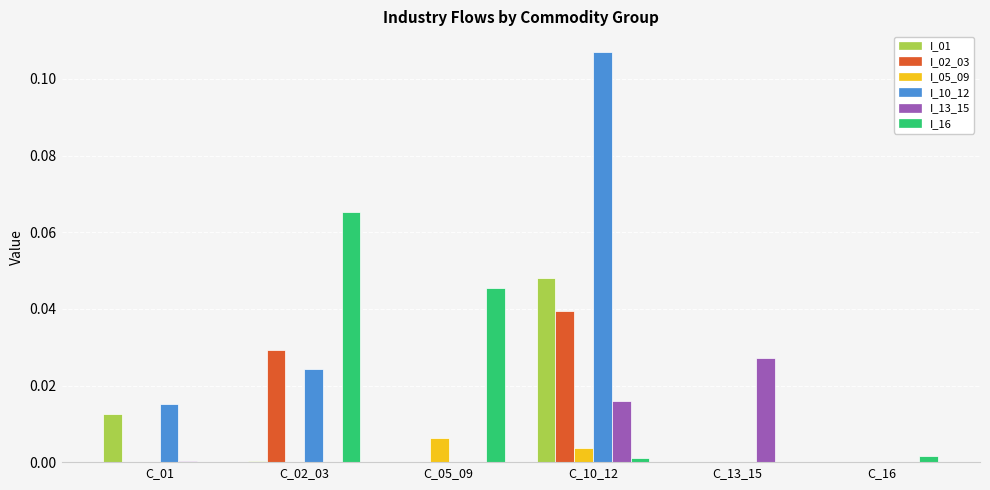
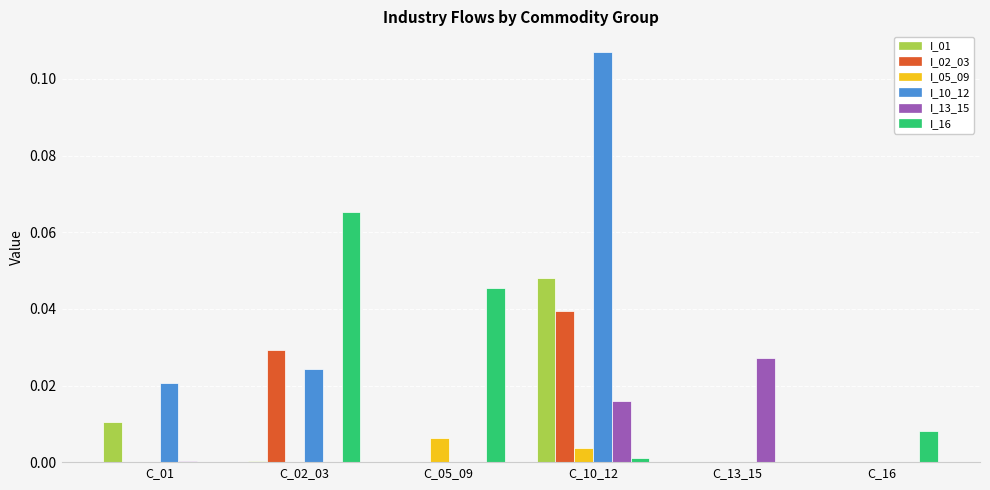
I_01, C_01: 0.012 -> 0.010
I_10_12, C_01: 0.015 -> 0.021
I_16, C_16: 0.002 -> 0.008
